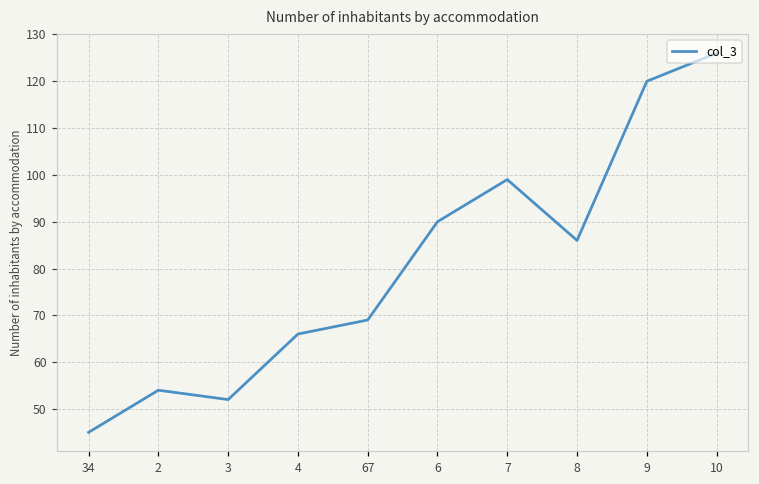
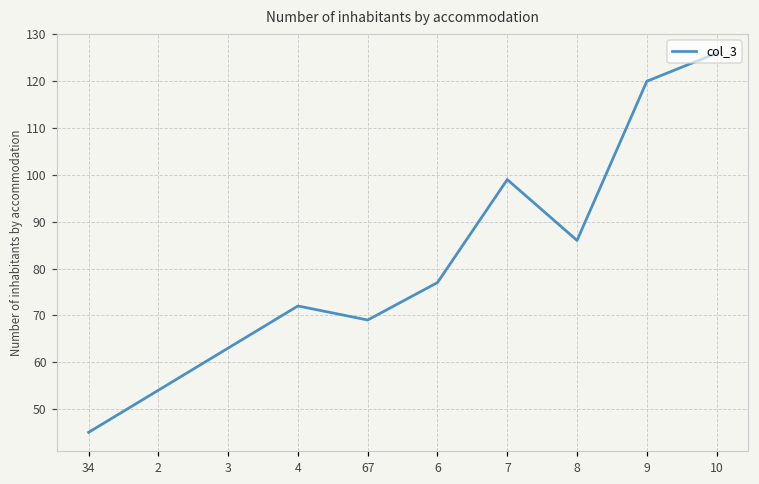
3: 52 -> 63
4: 66 -> 72
6: 90 -> 77
